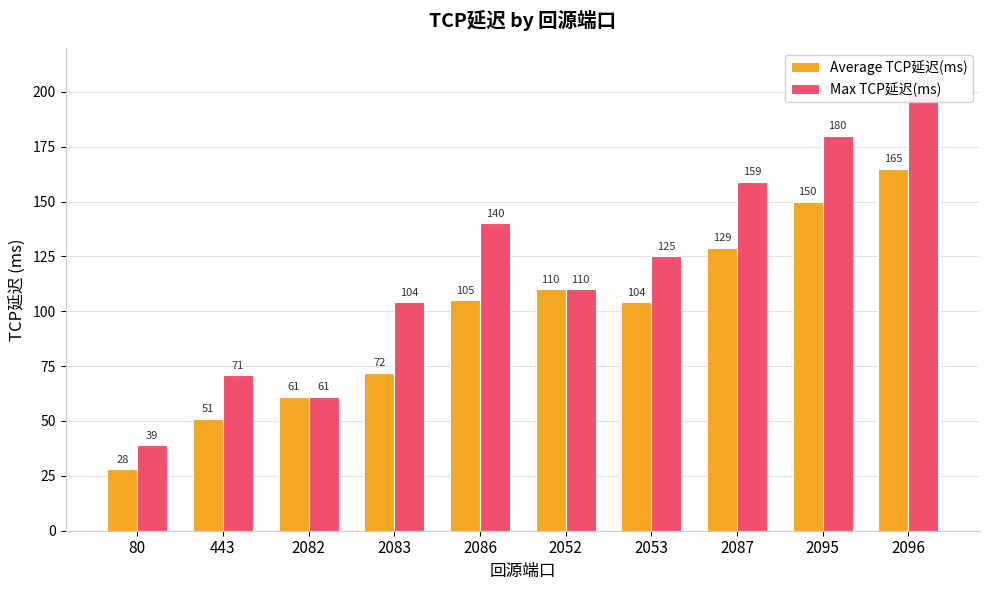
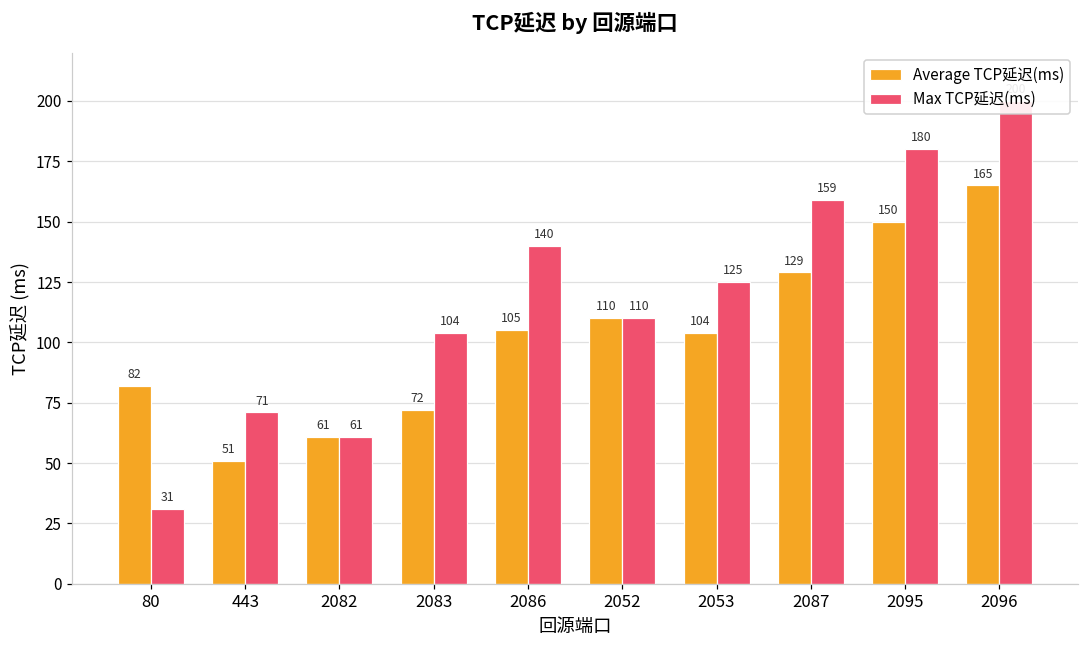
Average TCP延迟(ms), 80: 28 -> 82
Max TCP延迟(ms), 80: 39 -> 31
